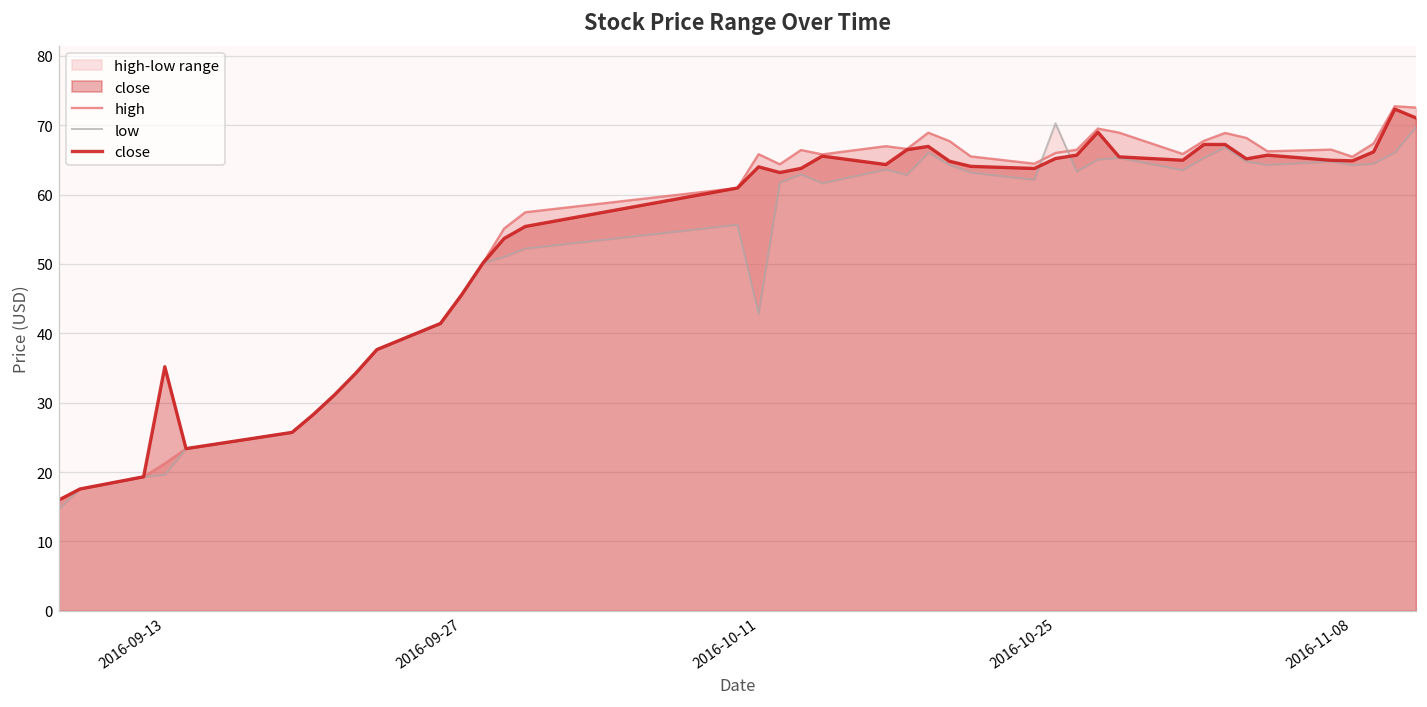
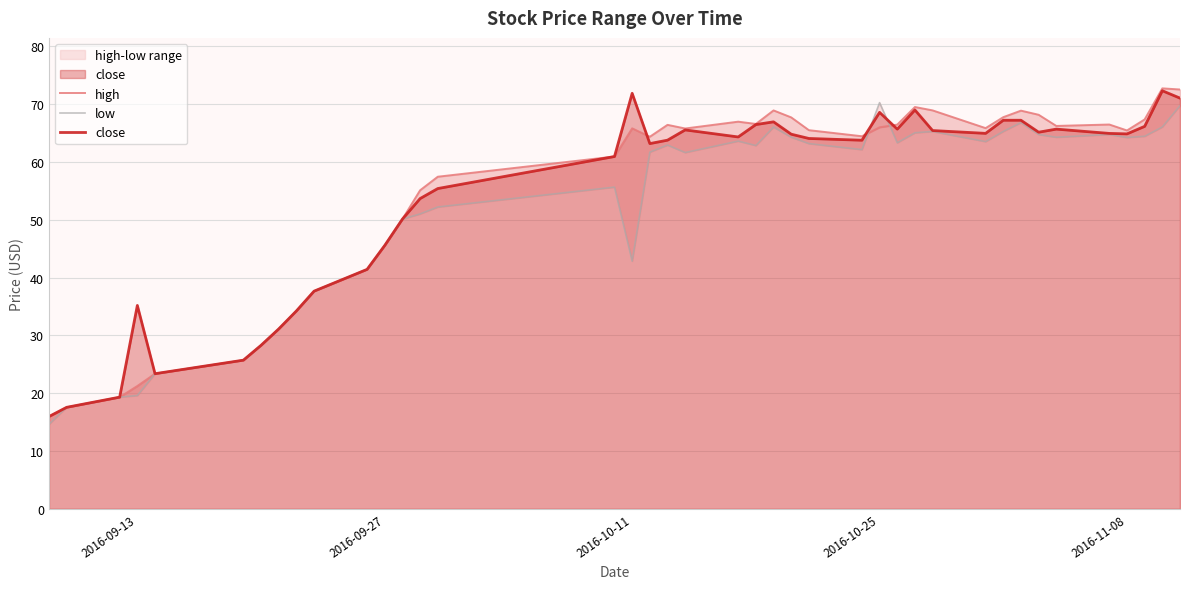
close, 2016-10-11: 64 -> 72
close, 2016-10-25: 65 -> 69
